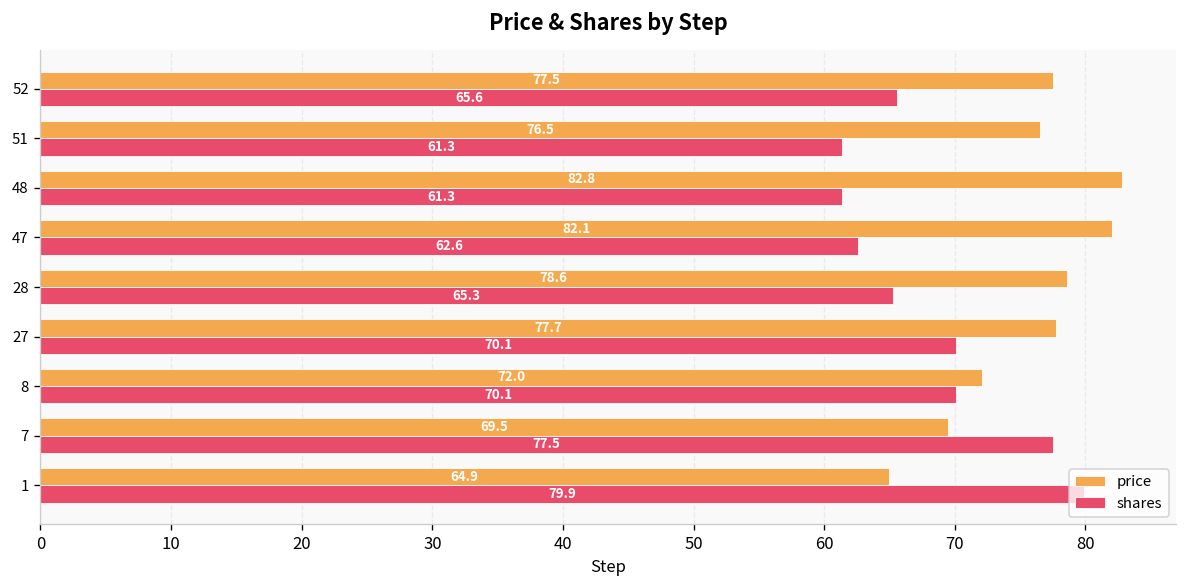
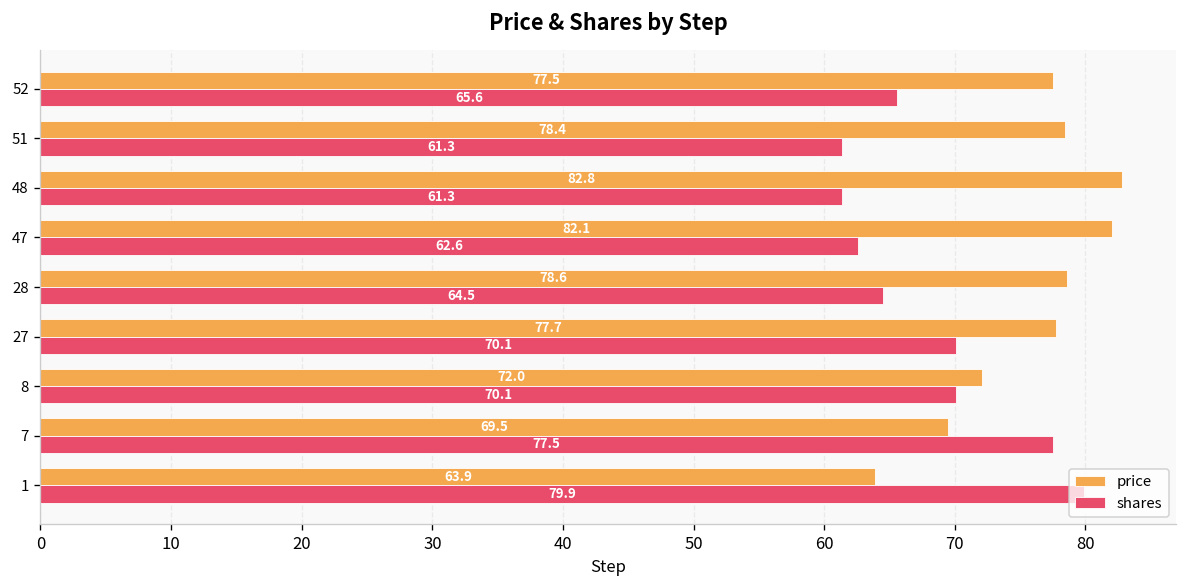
price, 51: 76.5 -> 78.4
shares, 28: 65.3 -> 64.5
price, 1: 64.9 -> 63.9
